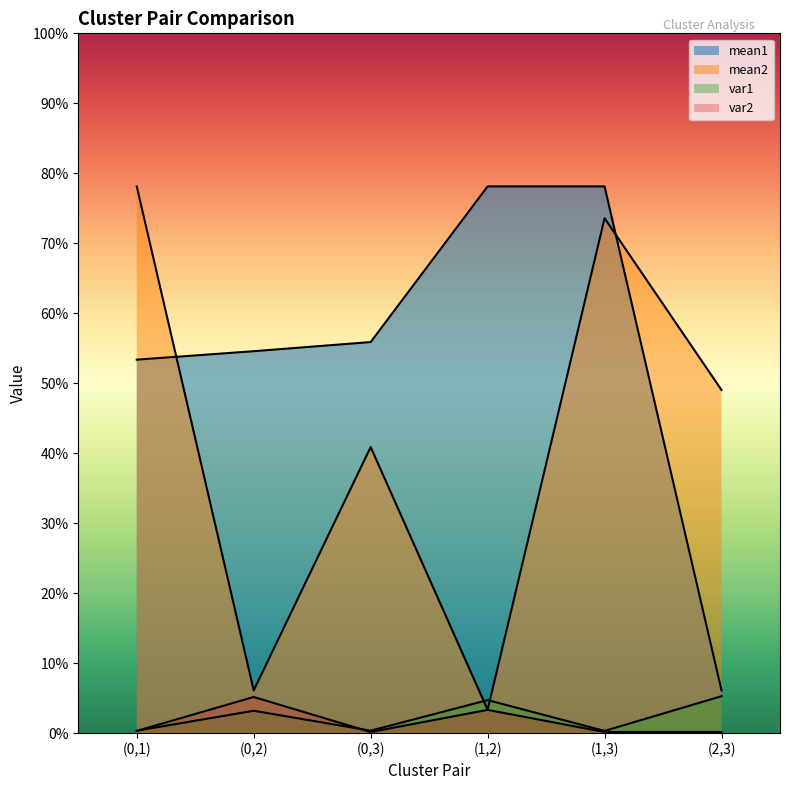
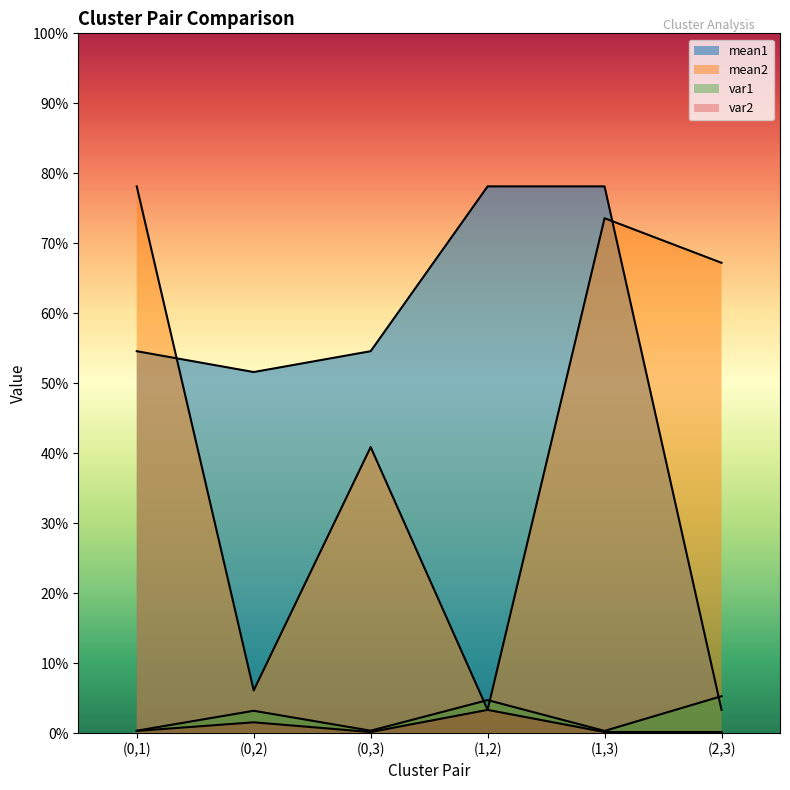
mean1, (0,1): 53% -> 55%
mean1, (0,2): 55% -> 52%
var2, (0,2): 5% -> 2%
mean1, (0,3): 56% -> 55%
mean1, (2,3): 6% -> 3%
mean2, (2,3): 49% -> 67%
